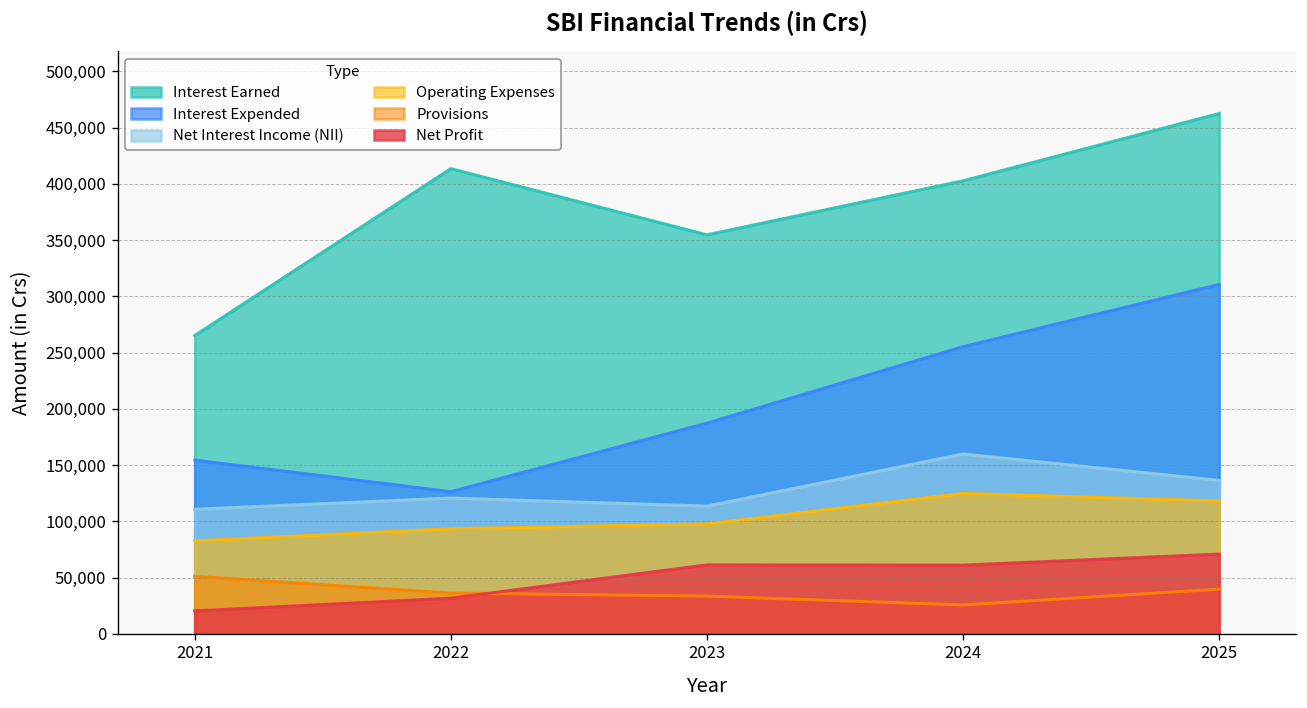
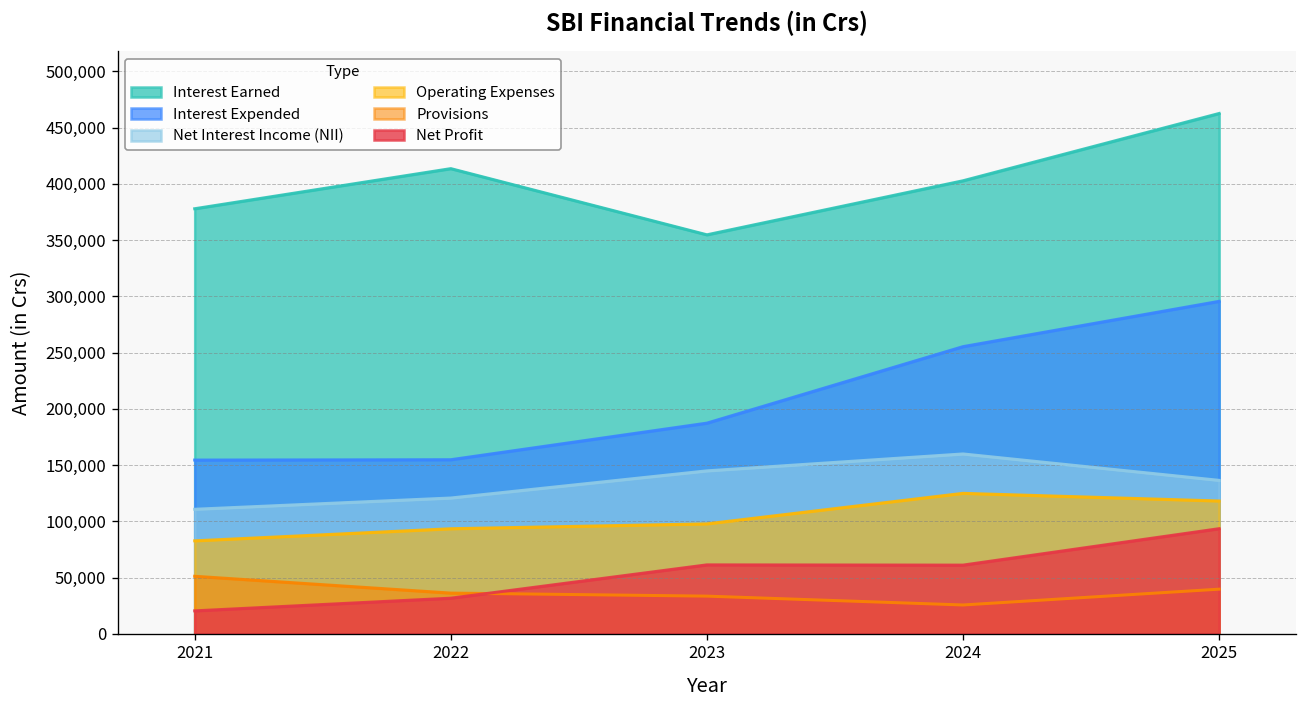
Interest Earned, 2021: 270,000 -> 380,000
Interest Expended, 2022: 130,000 -> 150,000
Net Interest Income (NII), 2023: 110,000 -> 140,000
Interest Expended, 2025: 310,000 -> 300,000
Net Profit, 2025: 70,000 -> 90,000
